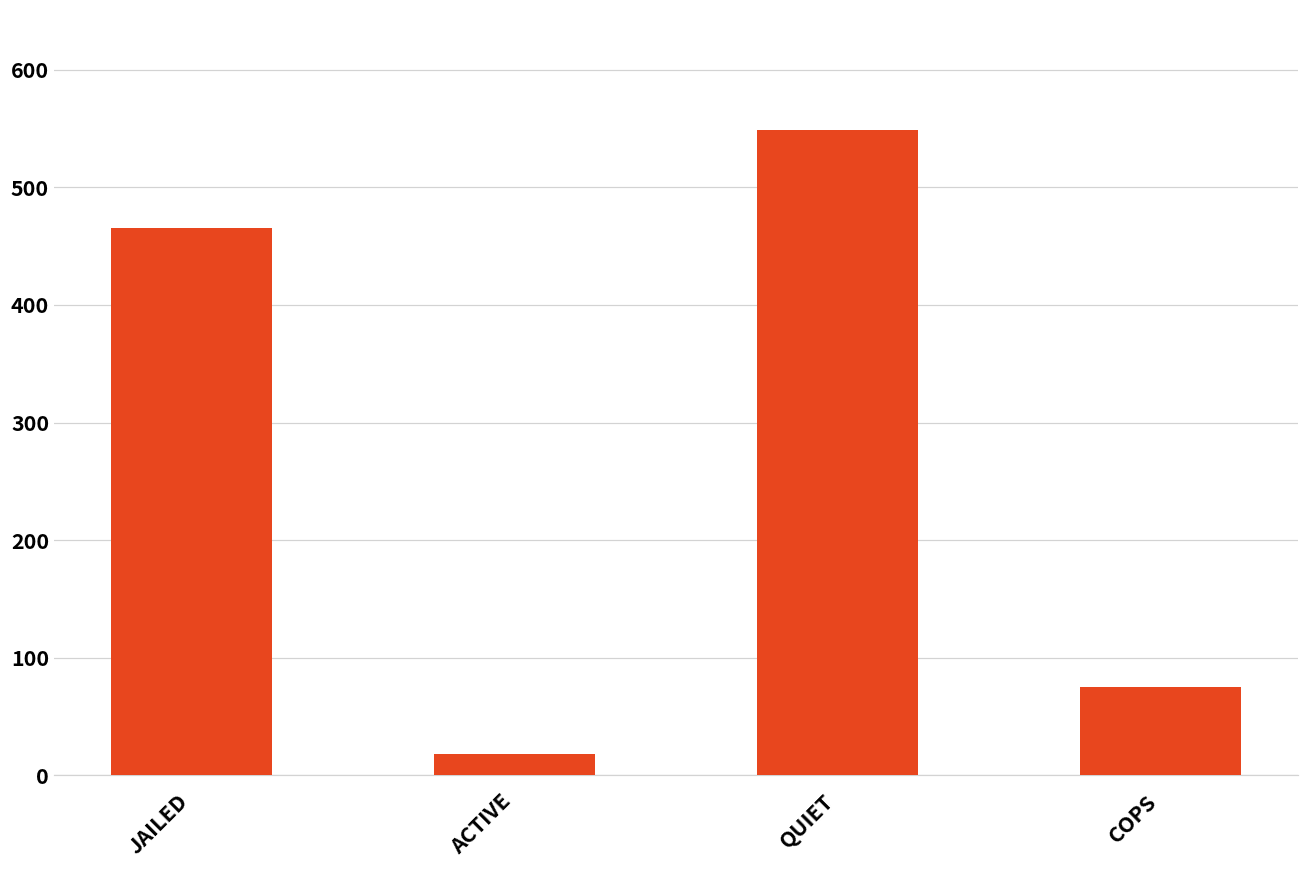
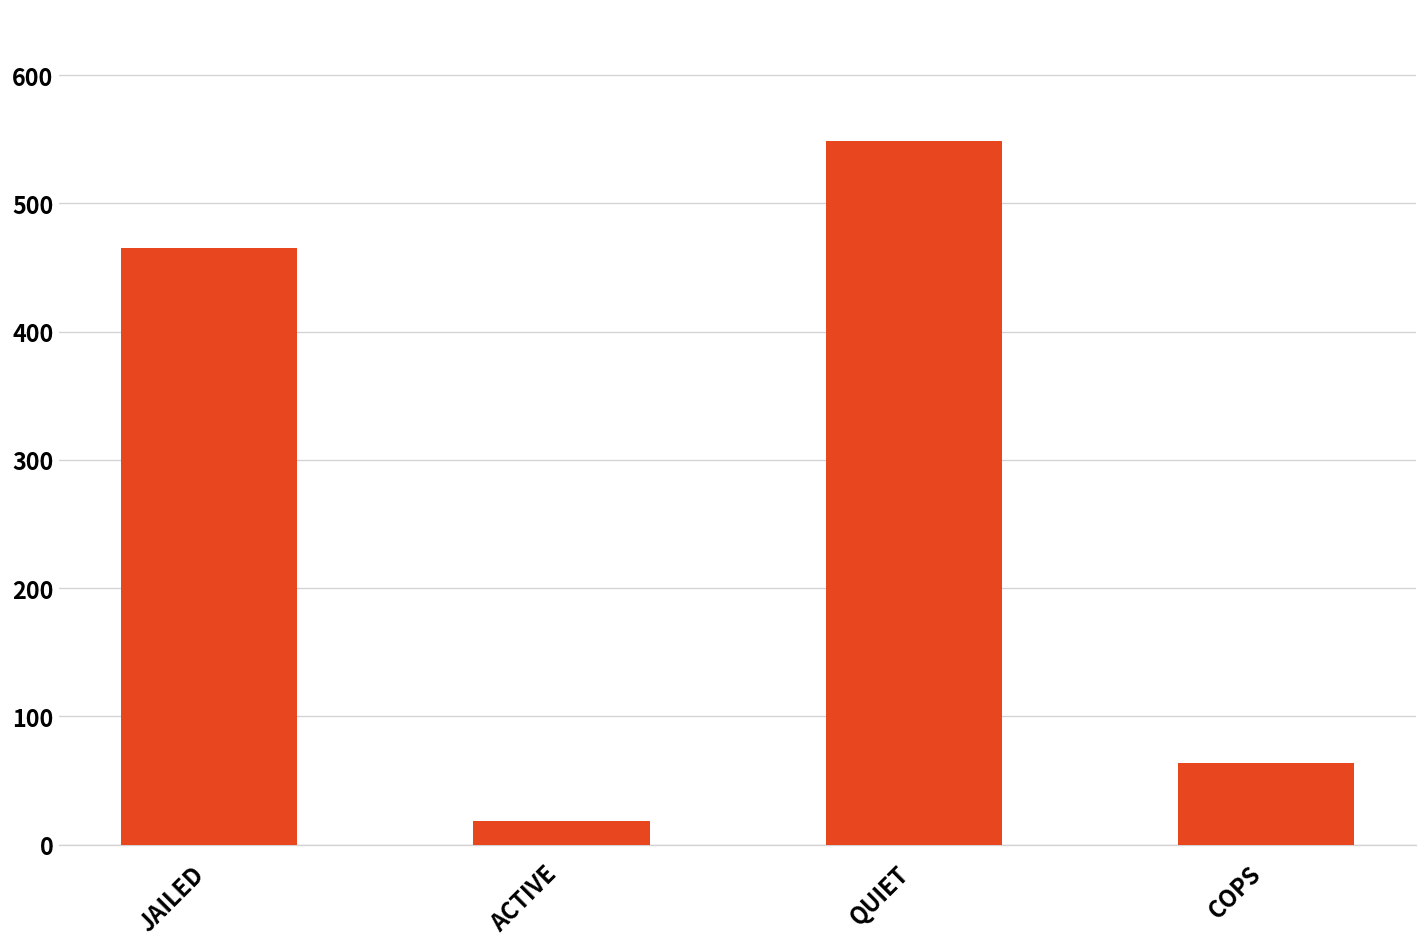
COPS: 75 -> 64
